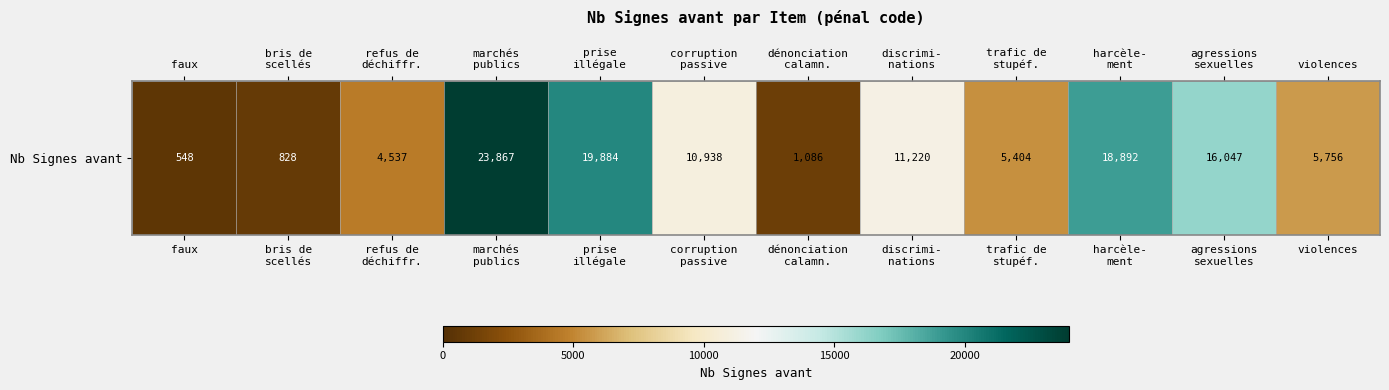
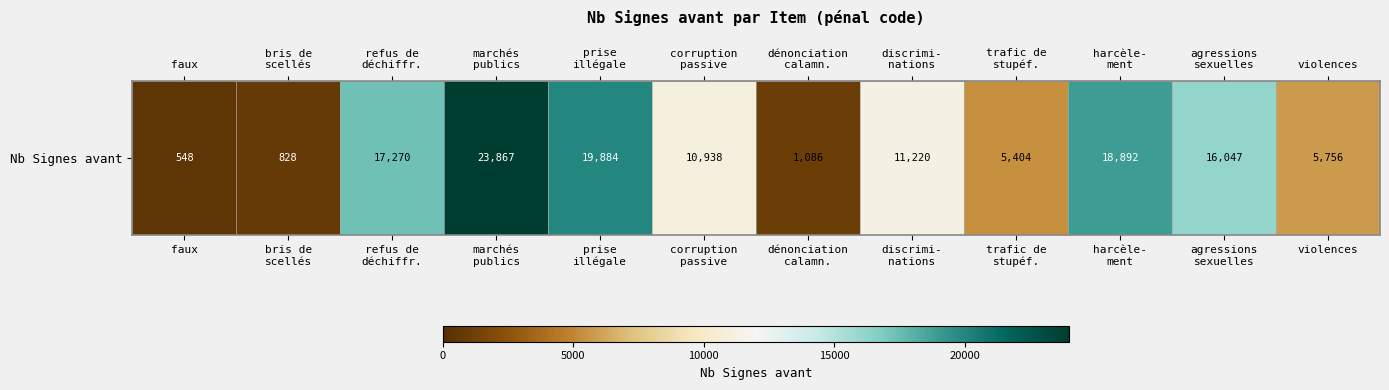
Nb Signes avant, refus de déchiffr.: 4,537 -> 17,270
